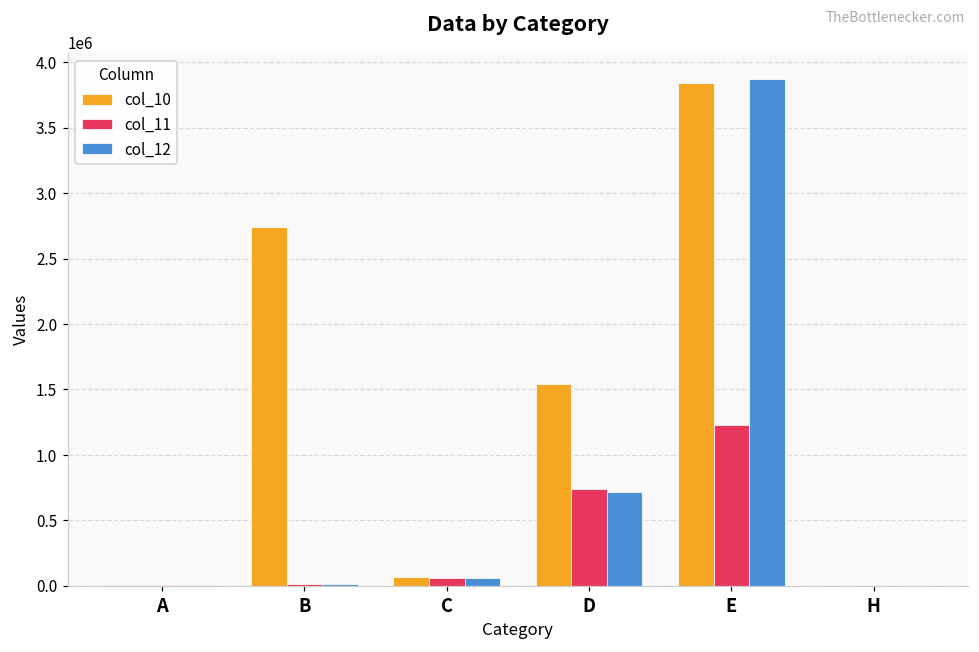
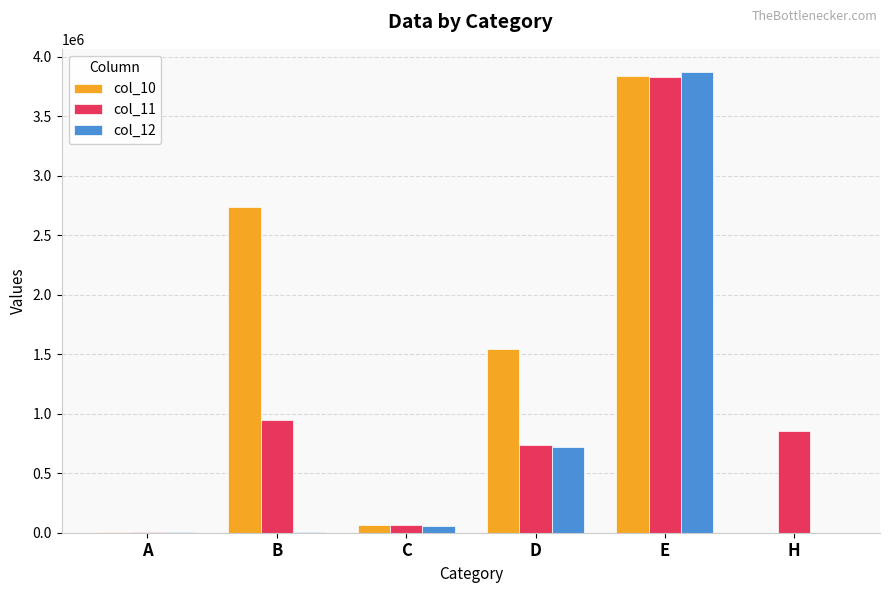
col_11, B: 10000 -> 950000
col_11, E: 1230000 -> 3830000
col_11, H: 0 -> 860000
